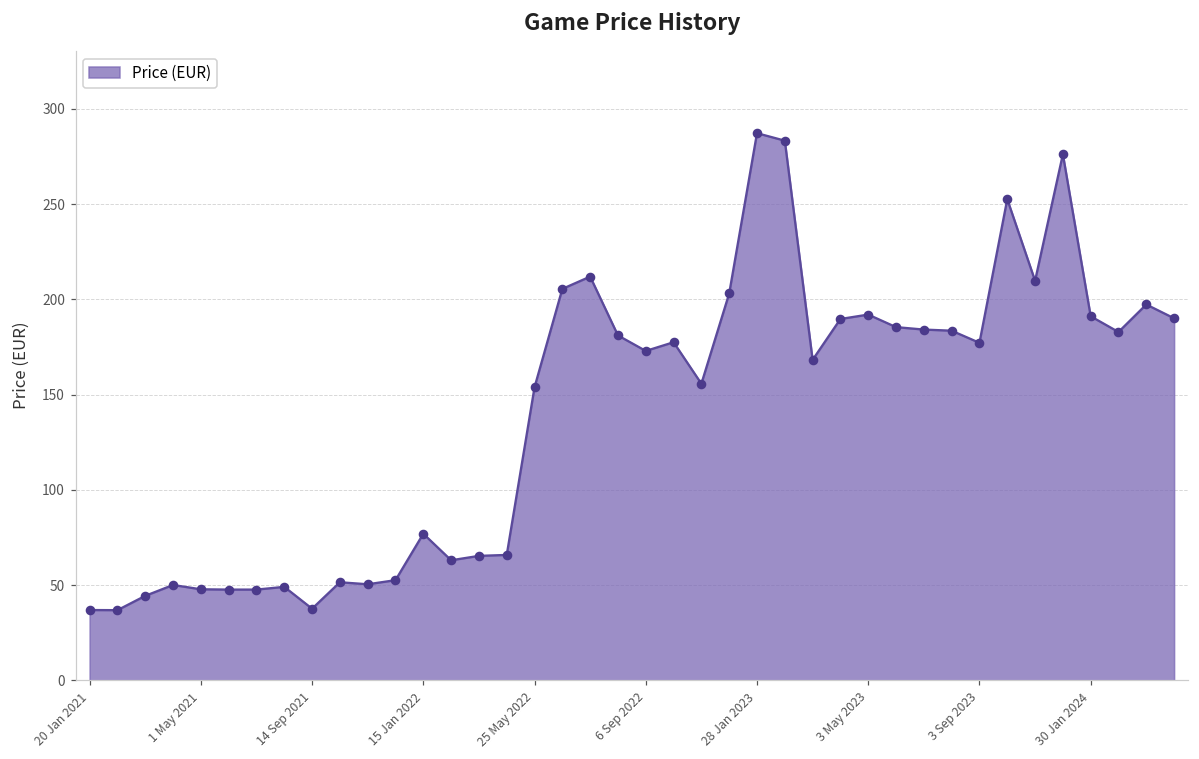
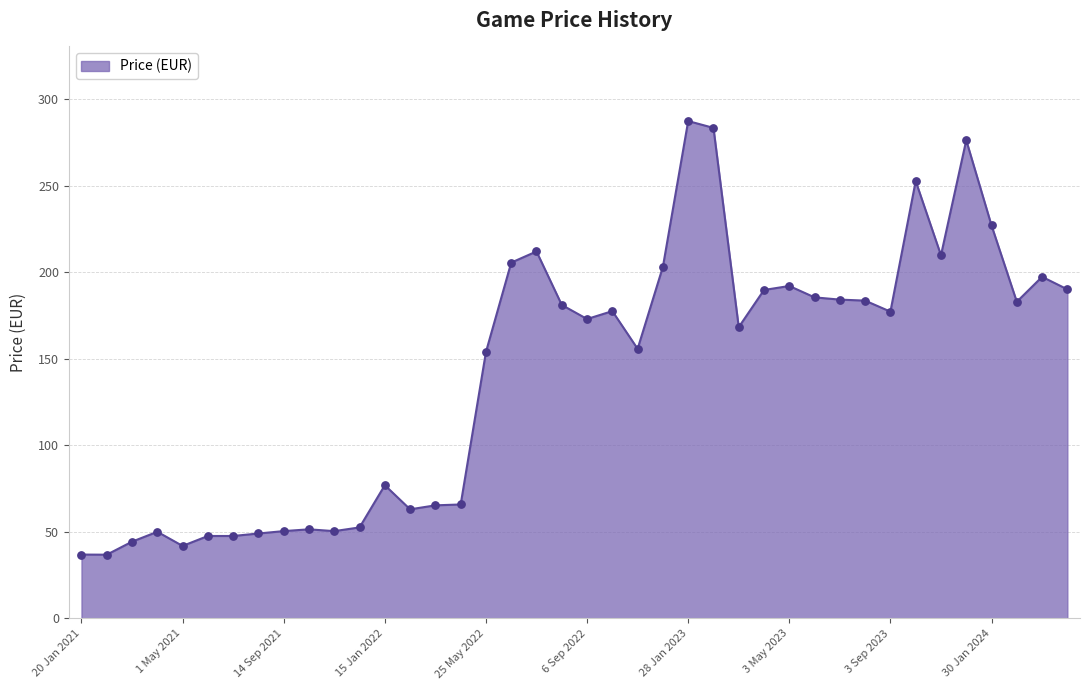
1 May 2021: 48 -> 42
14 Sep 2021: 38 -> 50
30 Jan 2024: 191 -> 227
